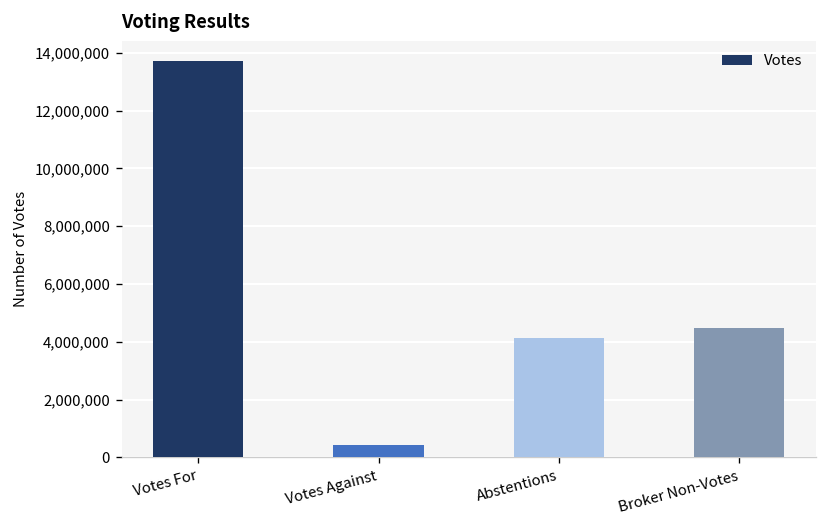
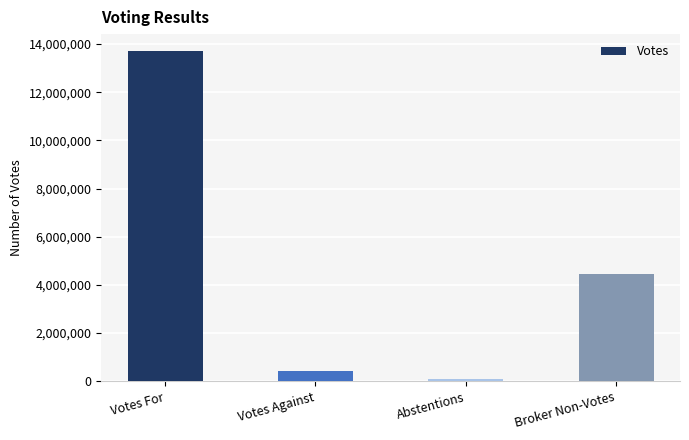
Abstentions: 4,100,000 -> 100,000
